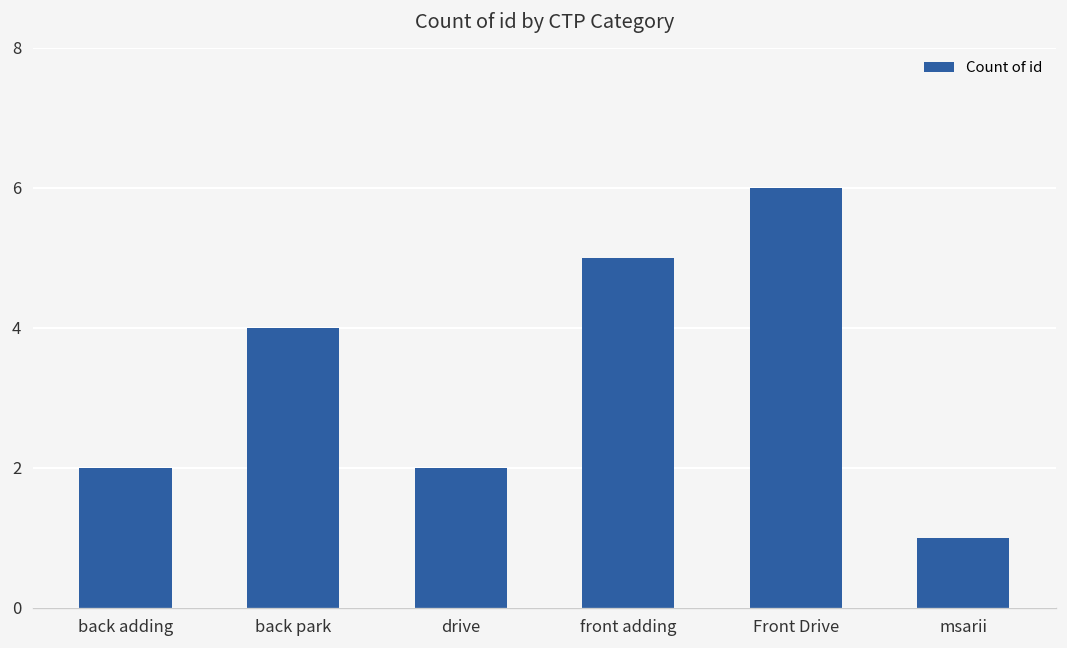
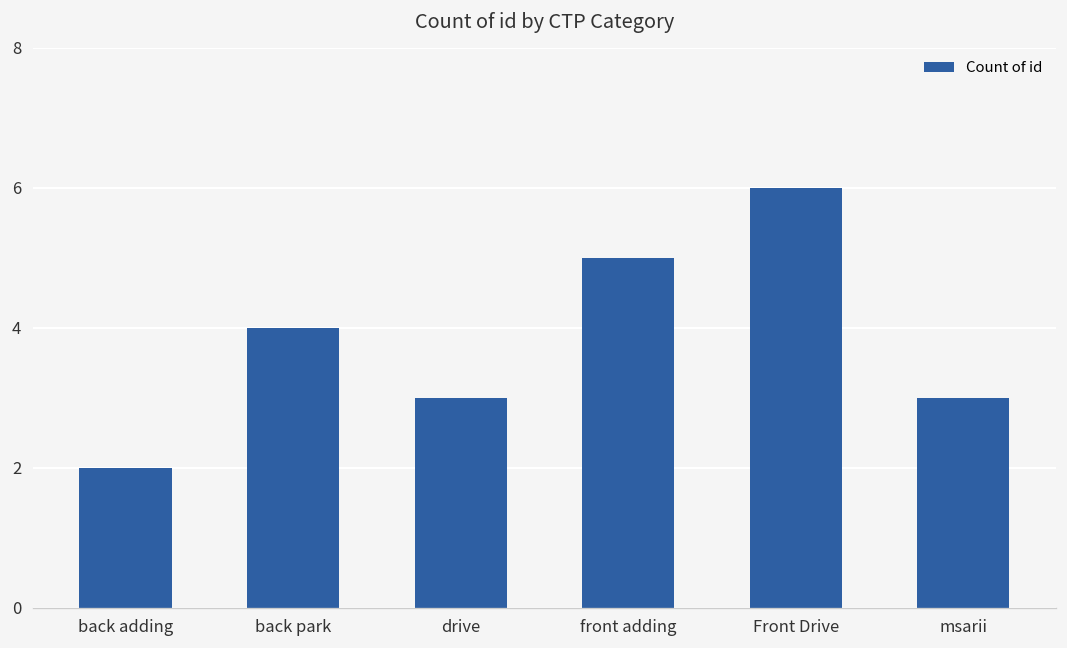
drive: 2 -> 3
msarii: 1 -> 3
